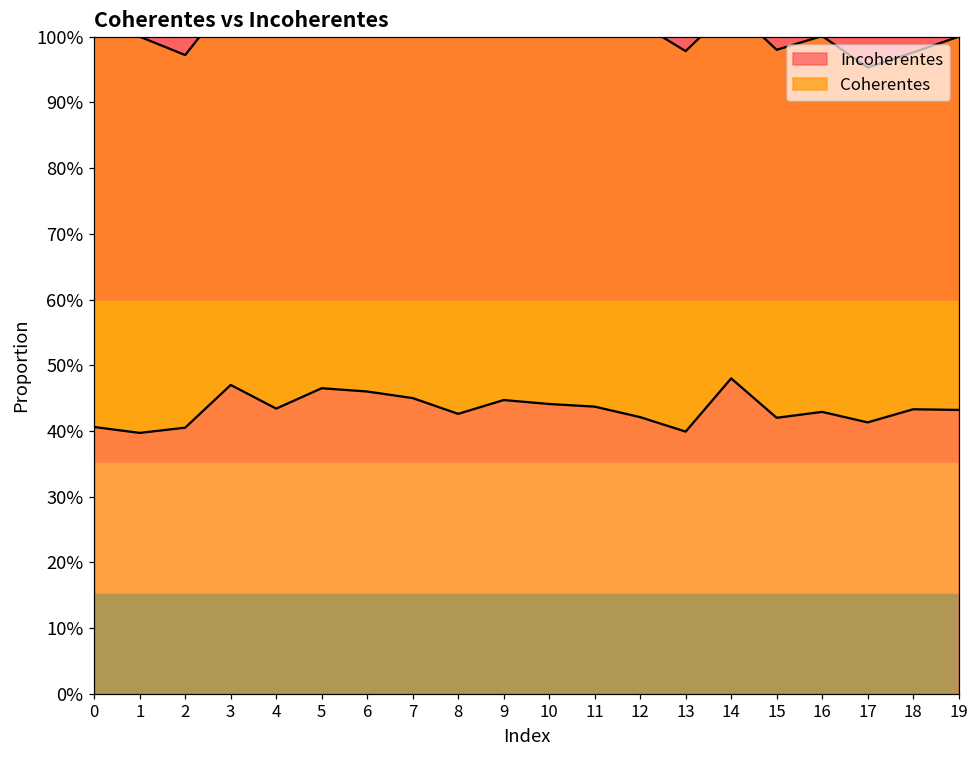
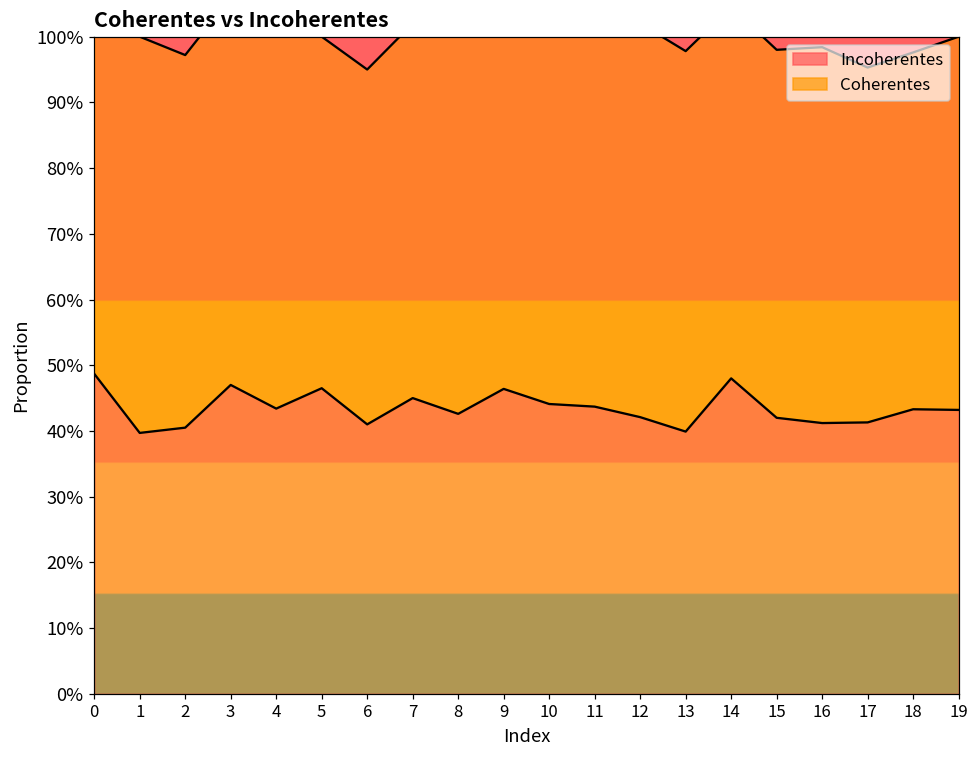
Incoherentes, 0: 41% -> 49%
Incoherentes, 6: 46% -> 41%
Incoherentes, 9: 45% -> 46%
Incoherentes, 16: 43% -> 41%
